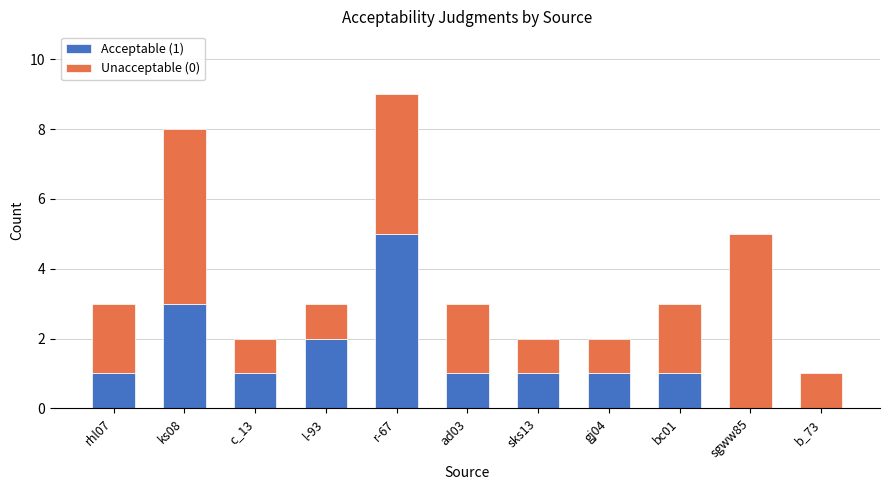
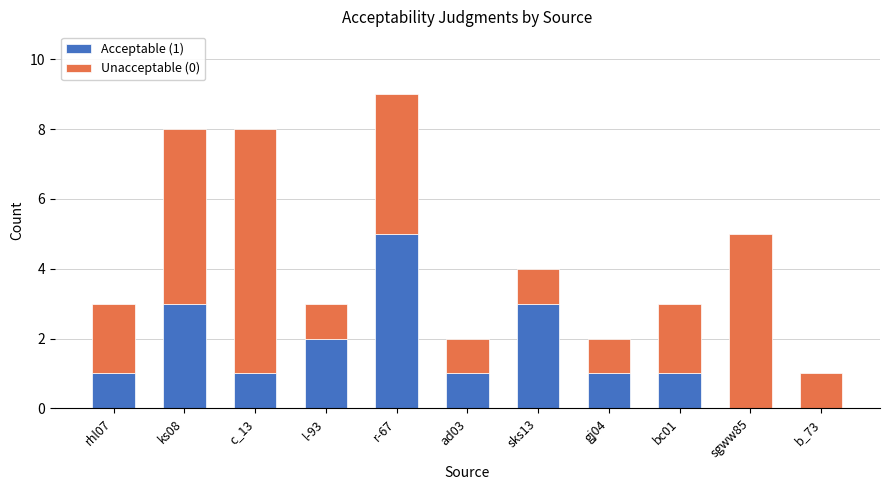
Unacceptable (0), c_13: 1 -> 7
Unacceptable (0), ad03: 2 -> 1
Acceptable (1), sks13: 1 -> 3
